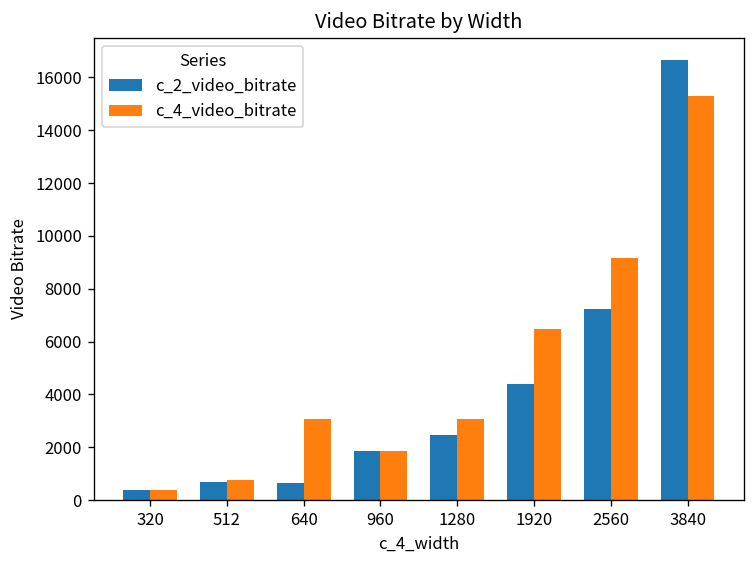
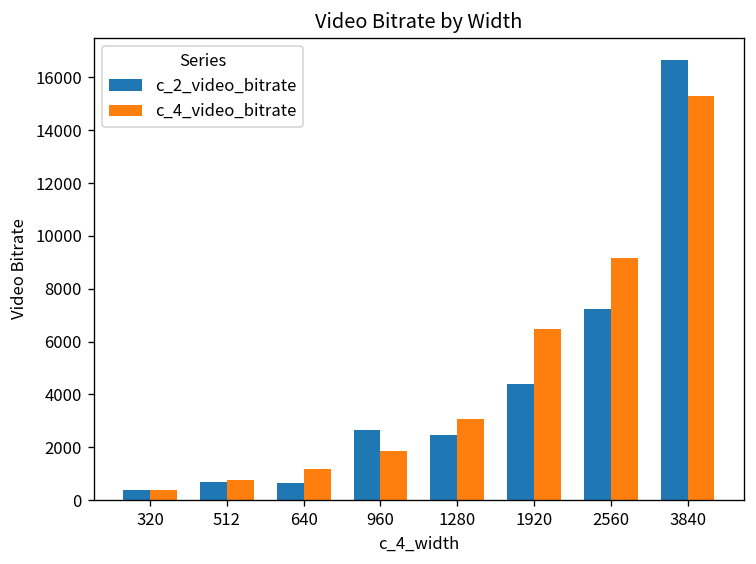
c_4_video_bitrate, 640: 3100 -> 1200
c_2_video_bitrate, 960: 1900 -> 2600
